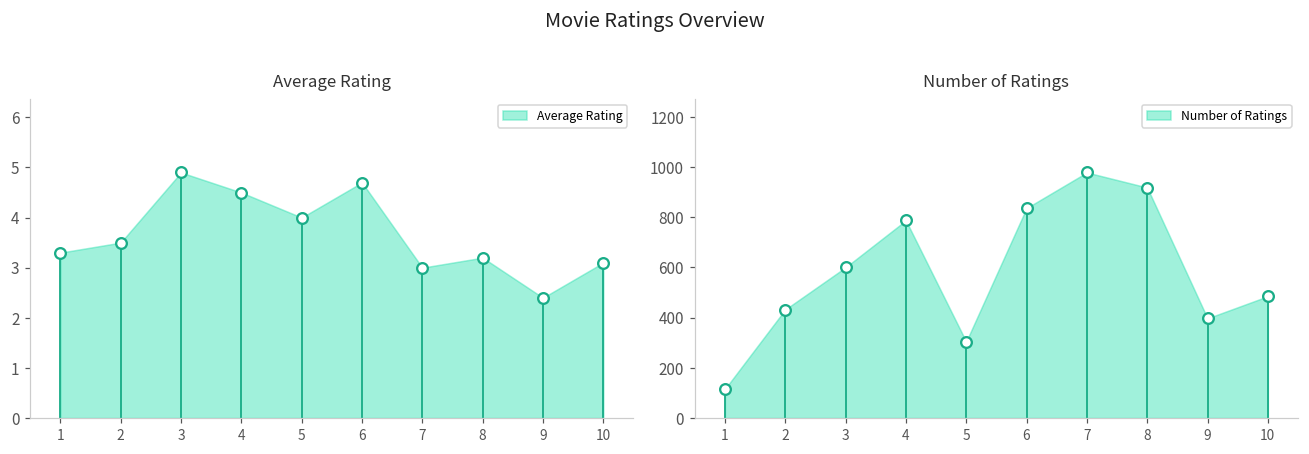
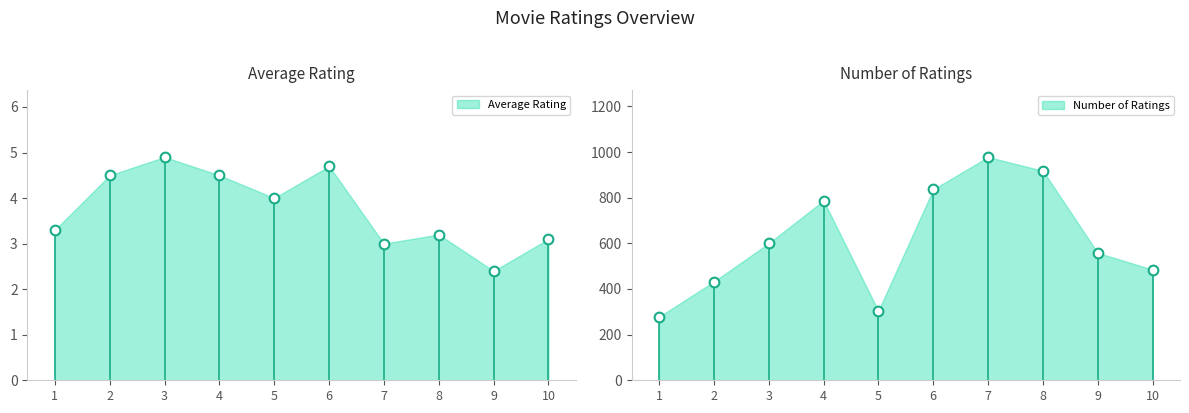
Average Rating, Average Rating, 2: 3.5 -> 4.5
Number of Ratings, Number of Ratings, 1: 120 -> 280
Number of Ratings, Number of Ratings, 9: 400 -> 560
